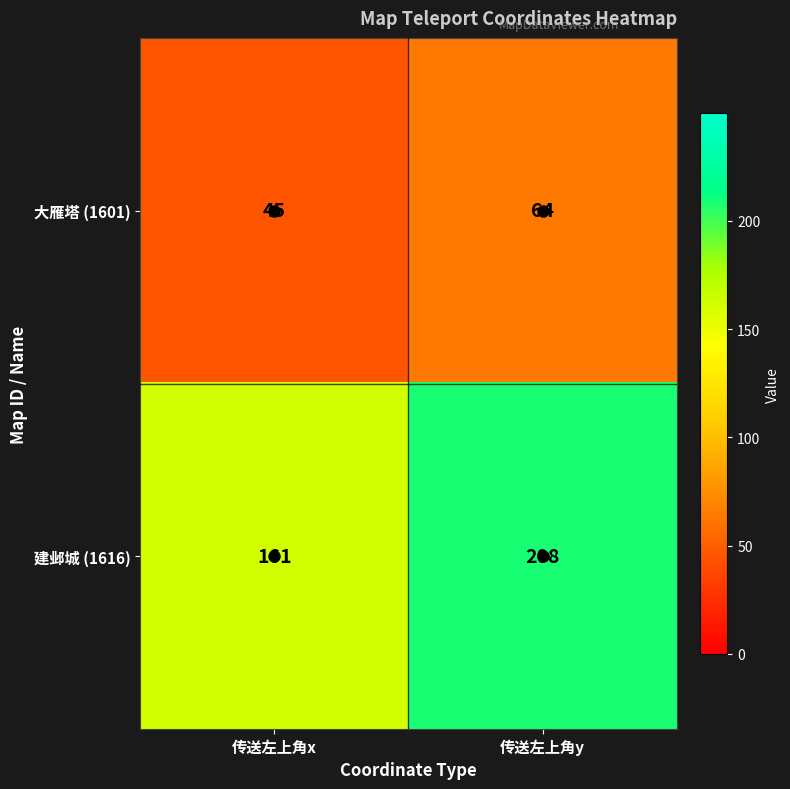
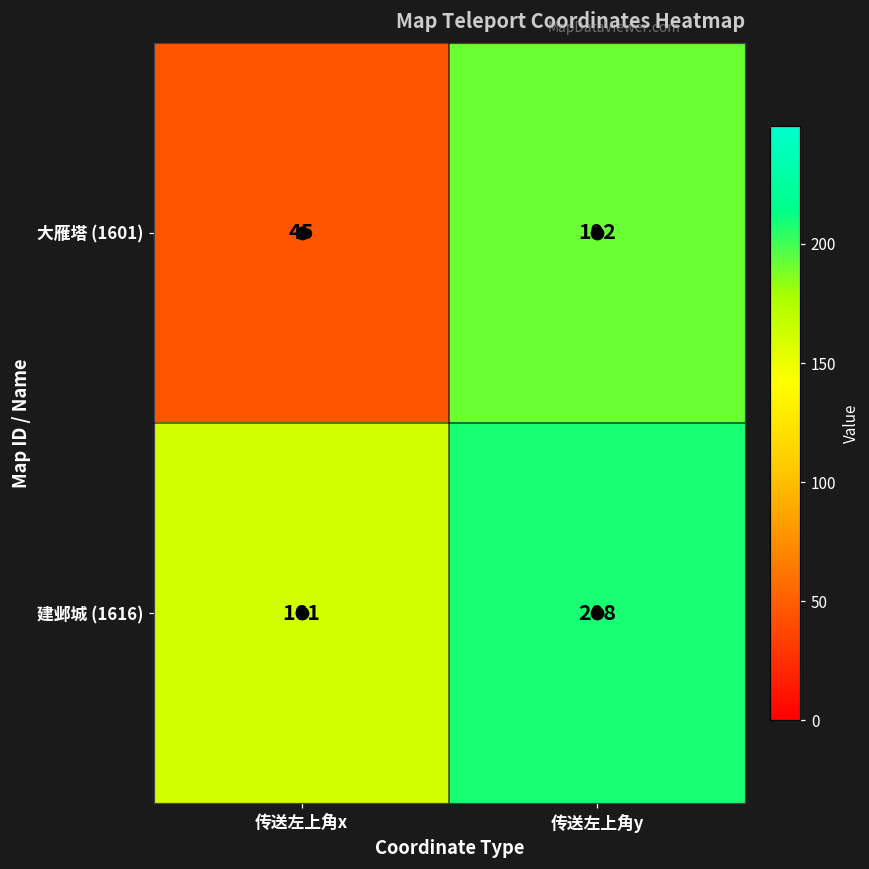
大雁塔 (1601), 传送左上角y: 64 -> 192
